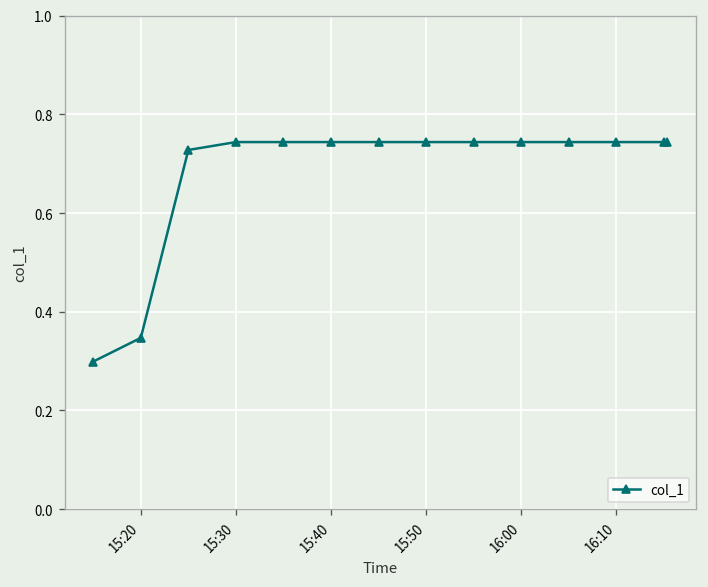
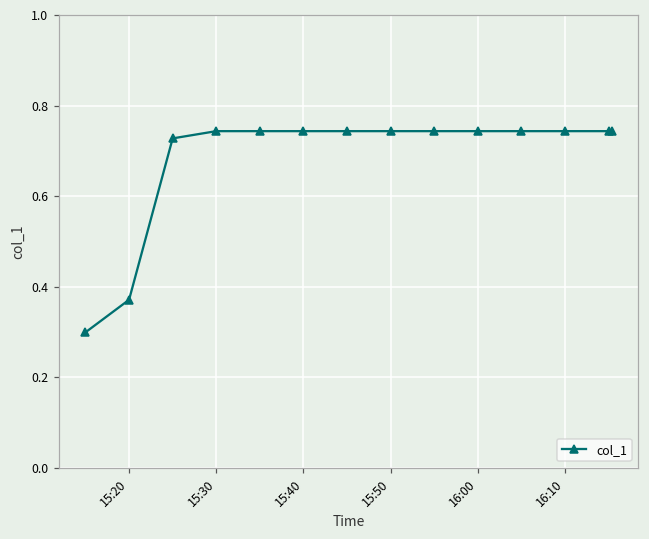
15:20: 0.35 -> 0.37
